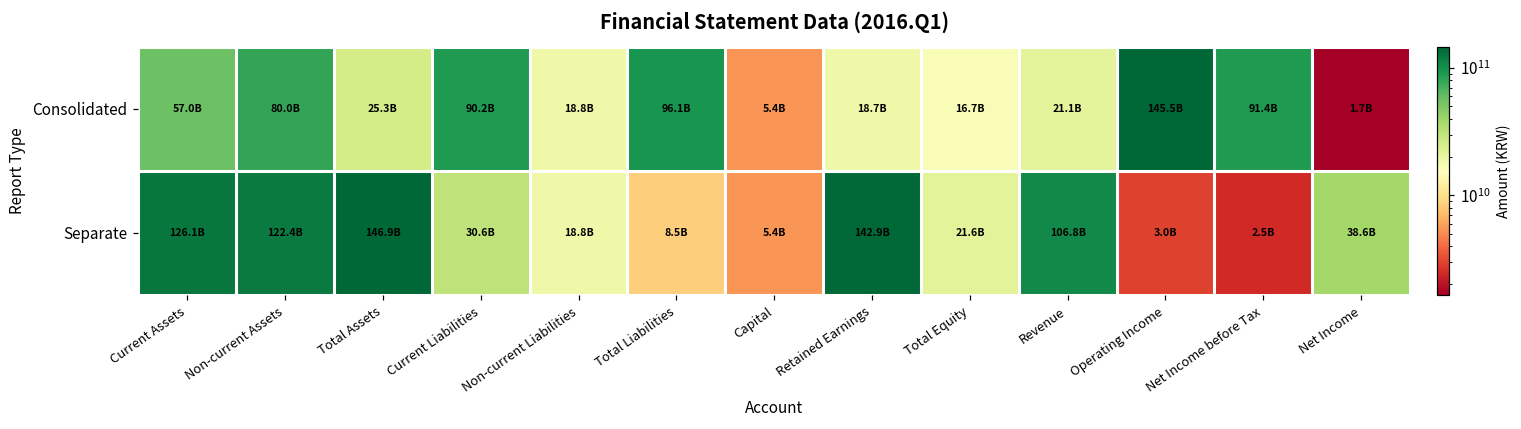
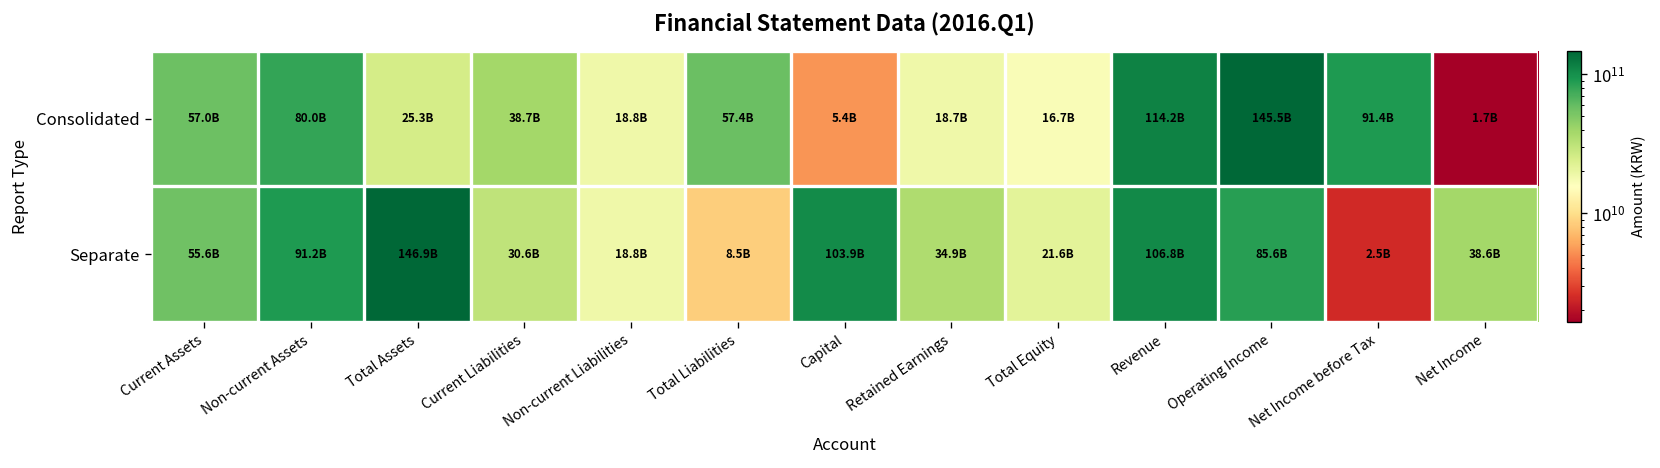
Consolidated, Current Liabilities: 90.2B -> 38.7B
Consolidated, Total Liabilities: 96.1B -> 57.4B
Consolidated, Revenue: 21.1B -> 114.2B
Separate, Current Assets: 126.1B -> 55.6B
Separate, Non-current Assets: 122.4B -> 91.2B
Separate, Capital: 5.4B -> 103.9B
Separate, Retained Earnings: 142.9B -> 34.9B
Separate, Operating Income: 3.0B -> 85.6B
